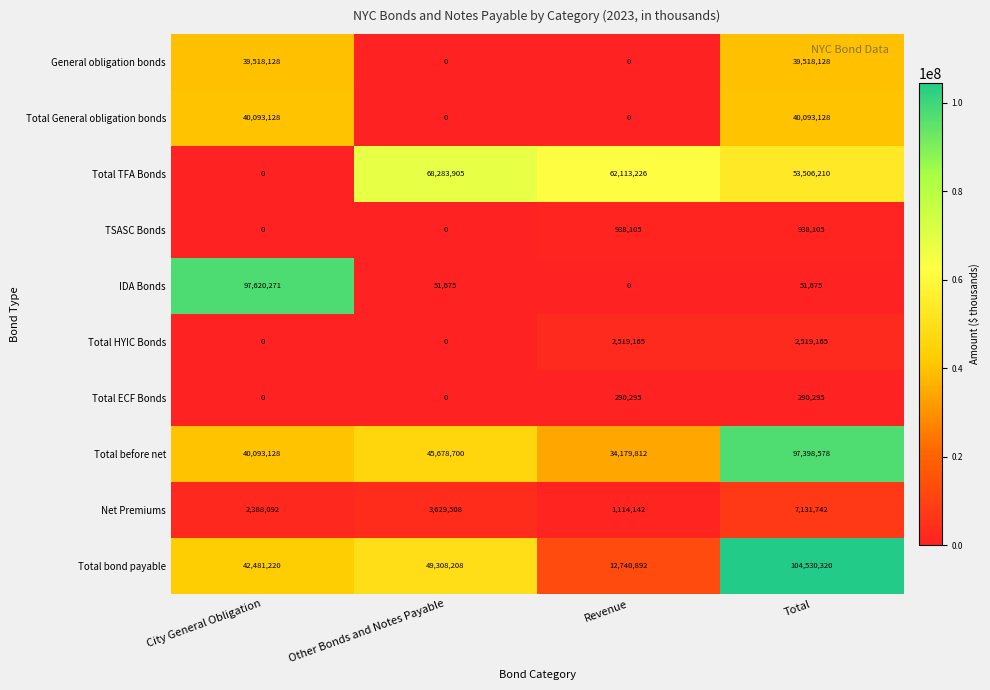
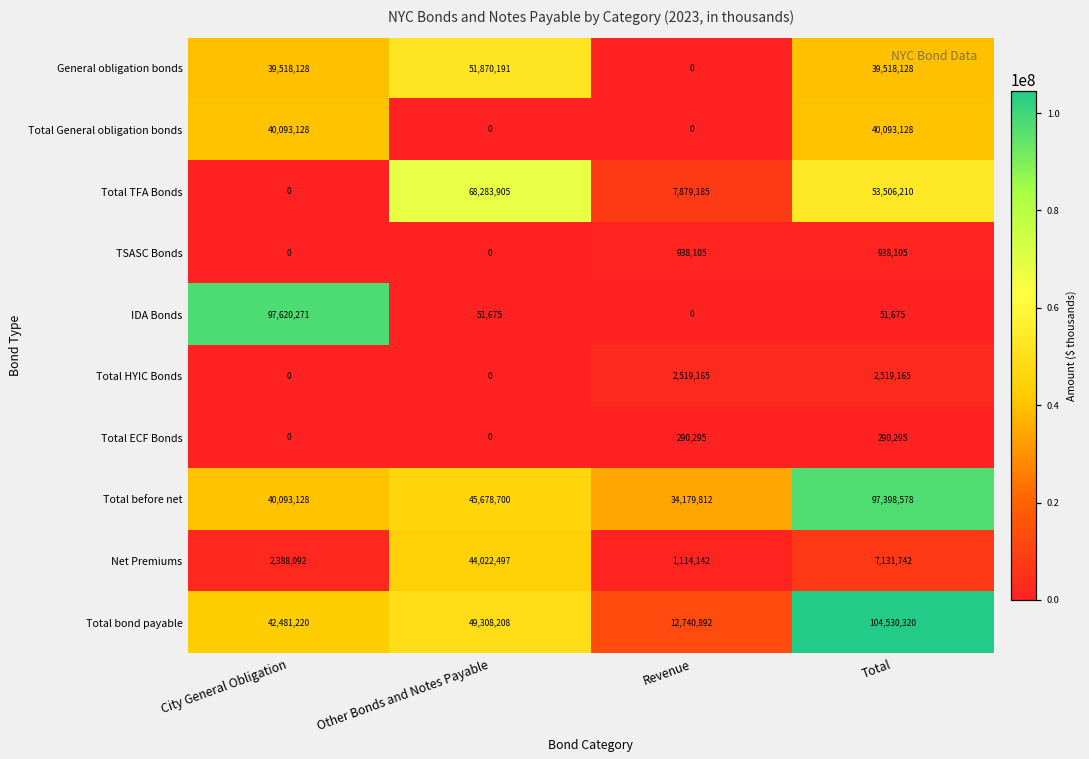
General obligation bonds, Other Bonds and Notes Payable: 0 -> 51,870,191
Total TFA Bonds, Revenue: 62,113,226 -> 7,879,185
Net Premiums, Other Bonds and Notes Payable: 3,629,508 -> 44,022,497
